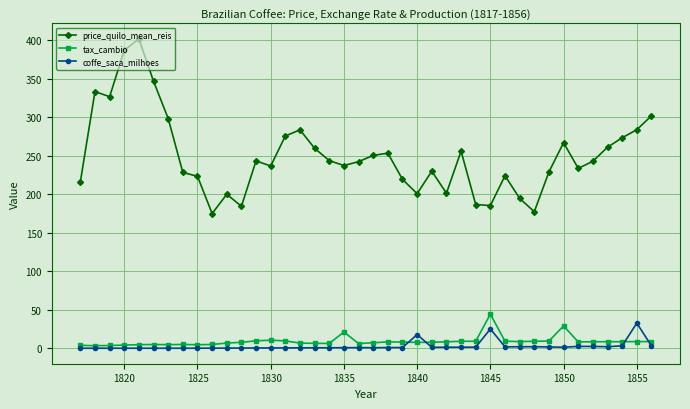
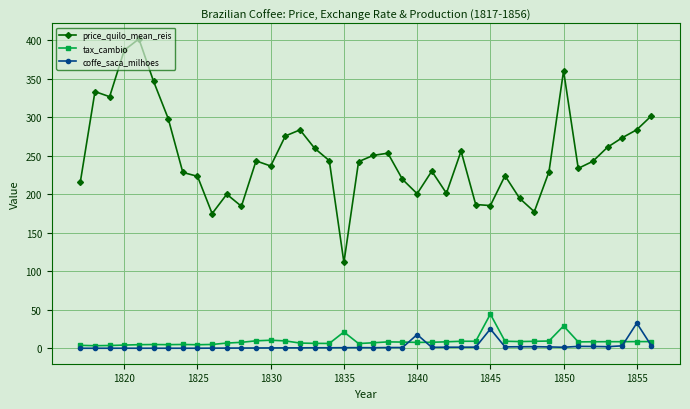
price_quilo_mean_reis, 1835: 240 -> 110
price_quilo_mean_reis, 1850: 270 -> 360
